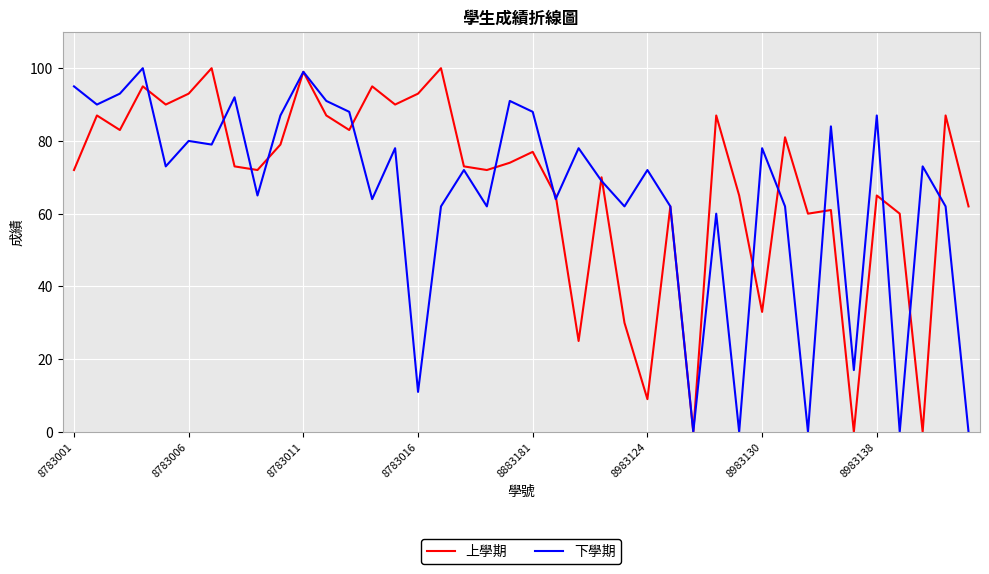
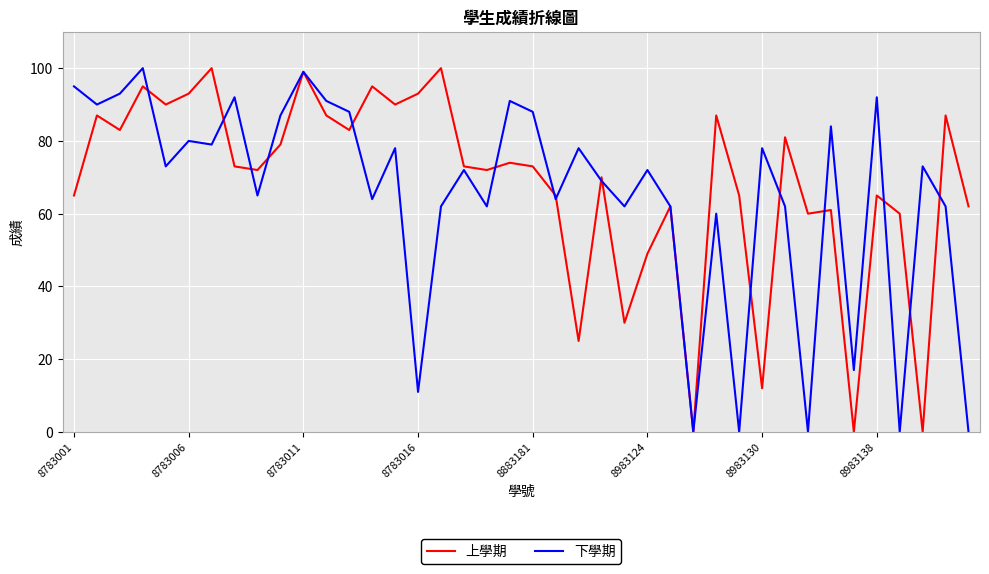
上學期, 8783001: 72 -> 65
上學期, 8883181: 77 -> 73
上學期, 8983124: 9 -> 49
上學期, 8983130: 33 -> 12
下學期, 8983138: 87 -> 92
